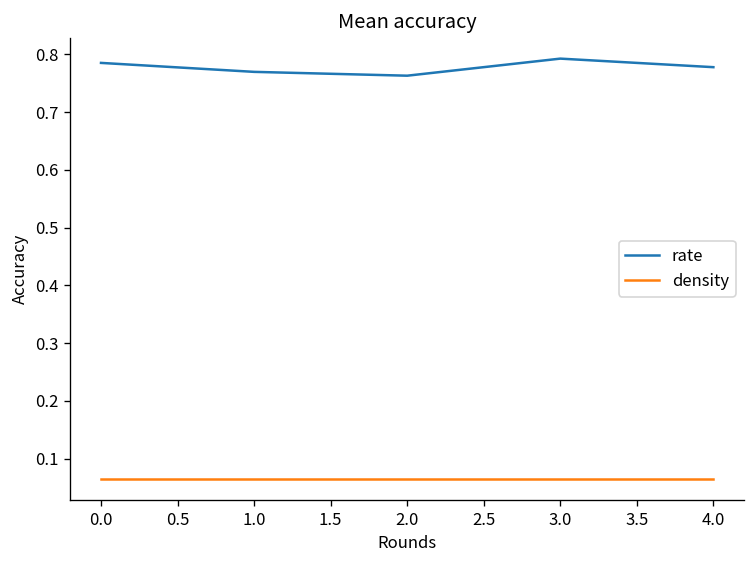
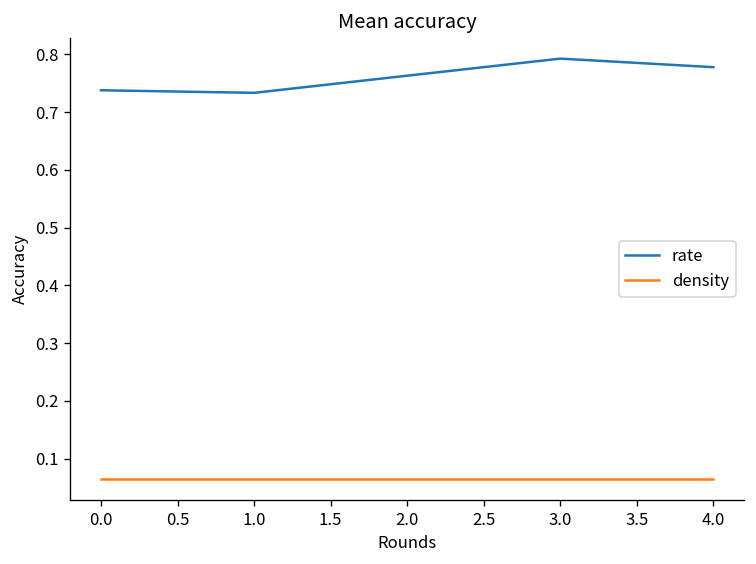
rate, 0.0: 0.79 -> 0.74
rate, 1.0: 0.77 -> 0.73
